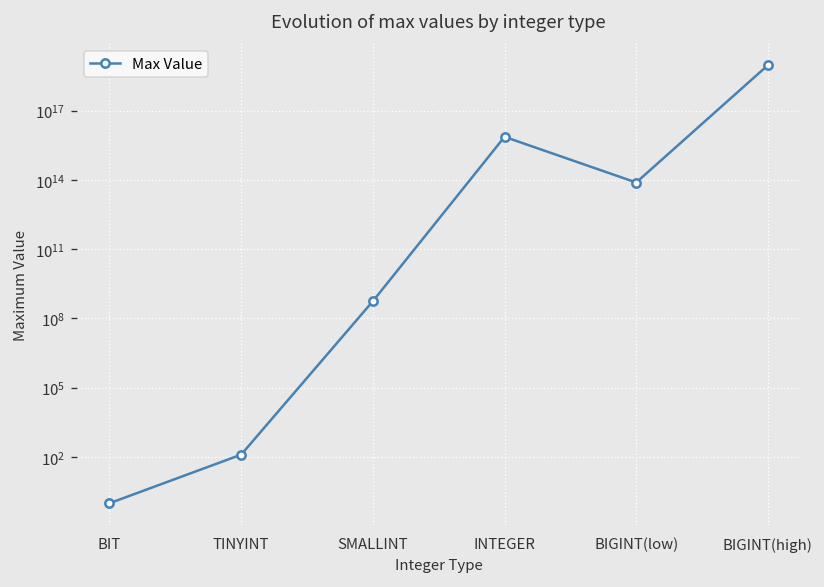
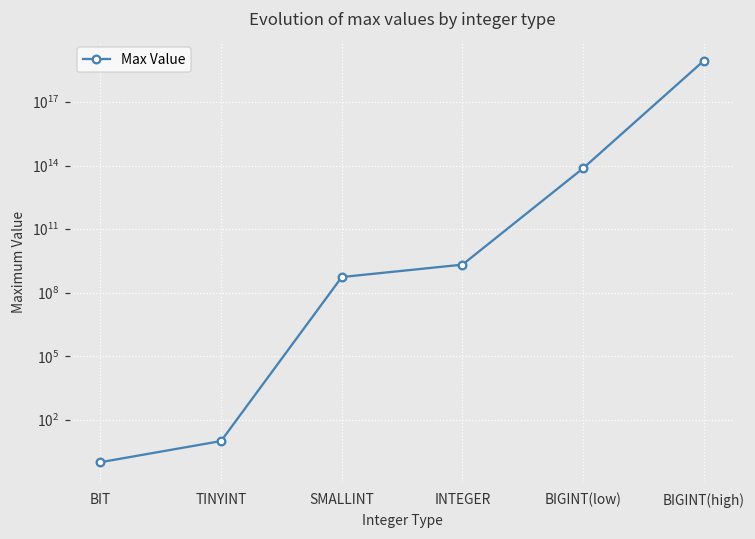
TINYINT: 100 -> 10
INTEGER: 7000000000000000 -> 2000000000
